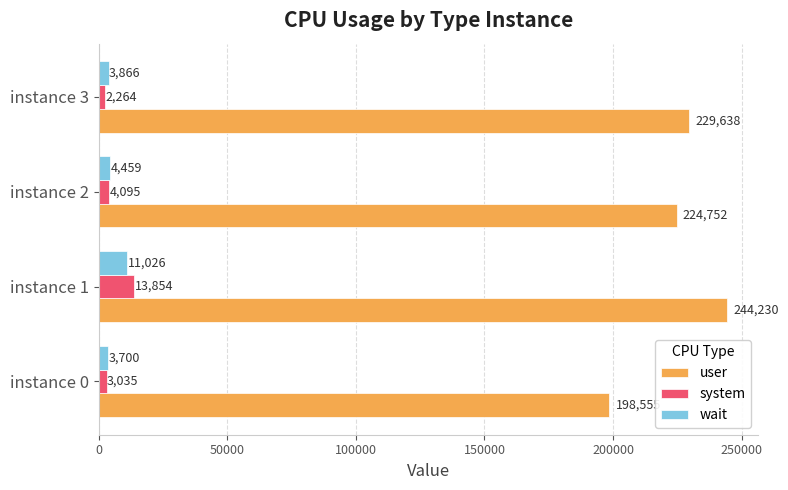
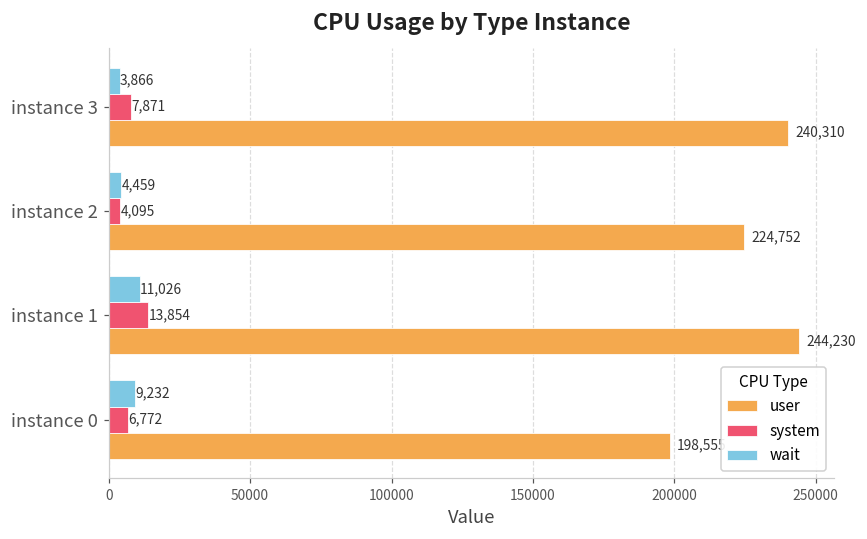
system, instance 3: 2,264 -> 7,871
user, instance 3: 229,638 -> 240,310
wait, instance 0: 3,700 -> 9,232
system, instance 0: 3,035 -> 6,772
